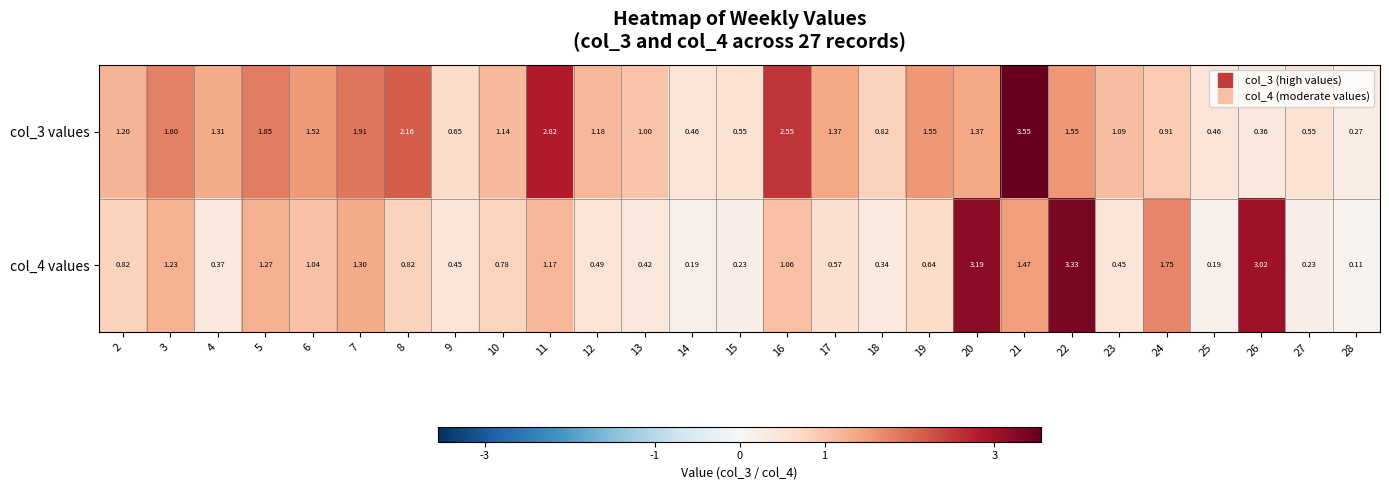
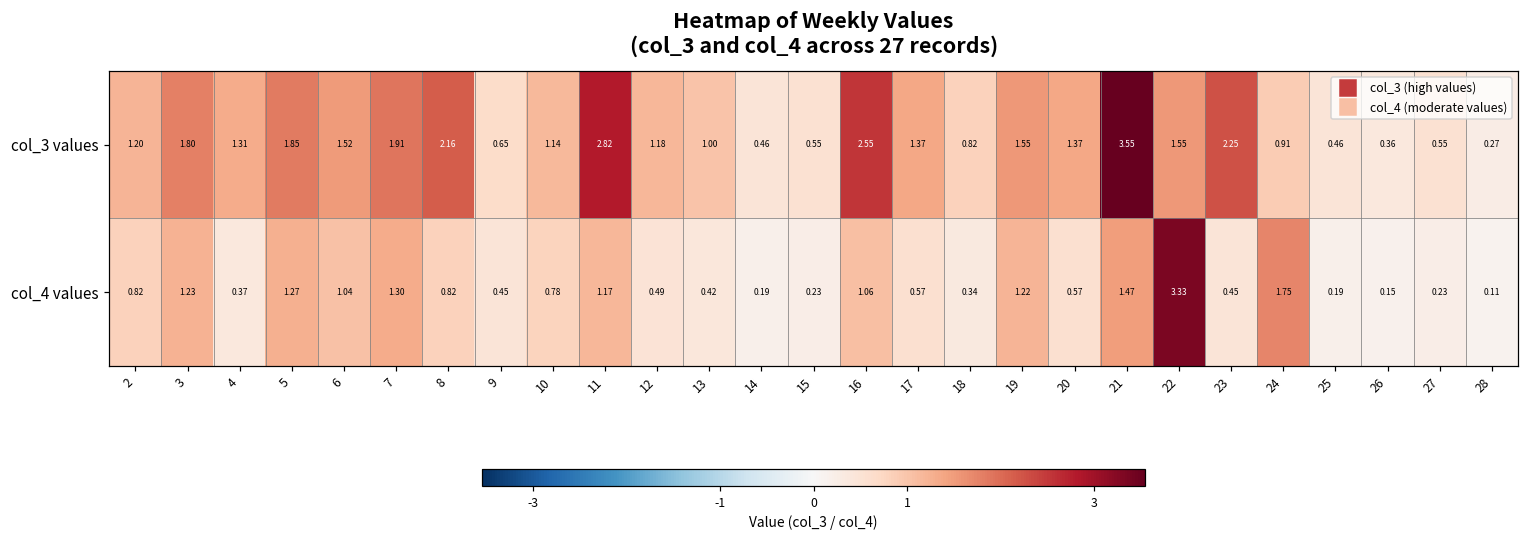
col_3 values, 23: 1.09 -> 2.25
col_4 values, 19: 0.64 -> 1.22
col_4 values, 20: 3.19 -> 0.57
col_4 values, 26: 3.02 -> 0.15
